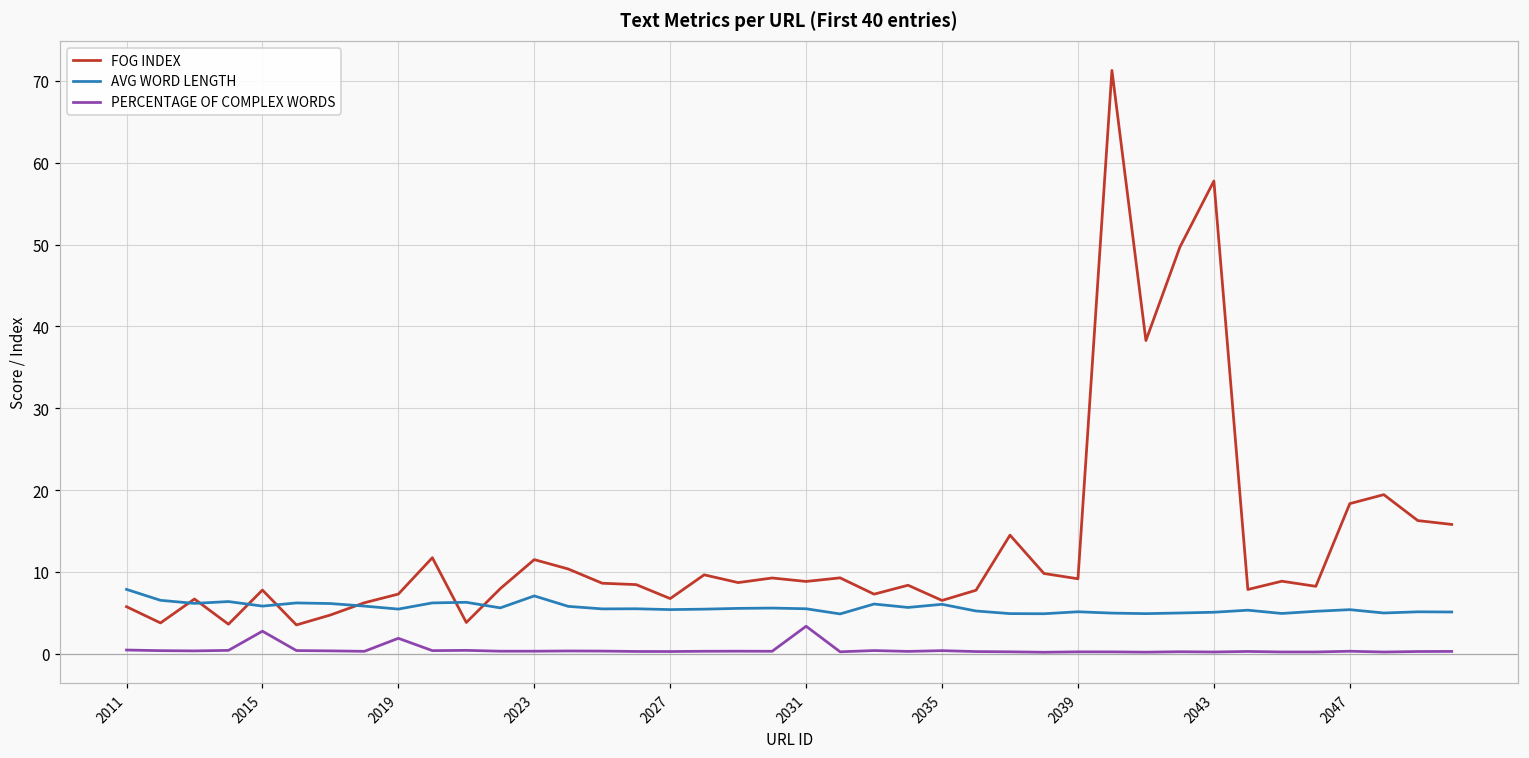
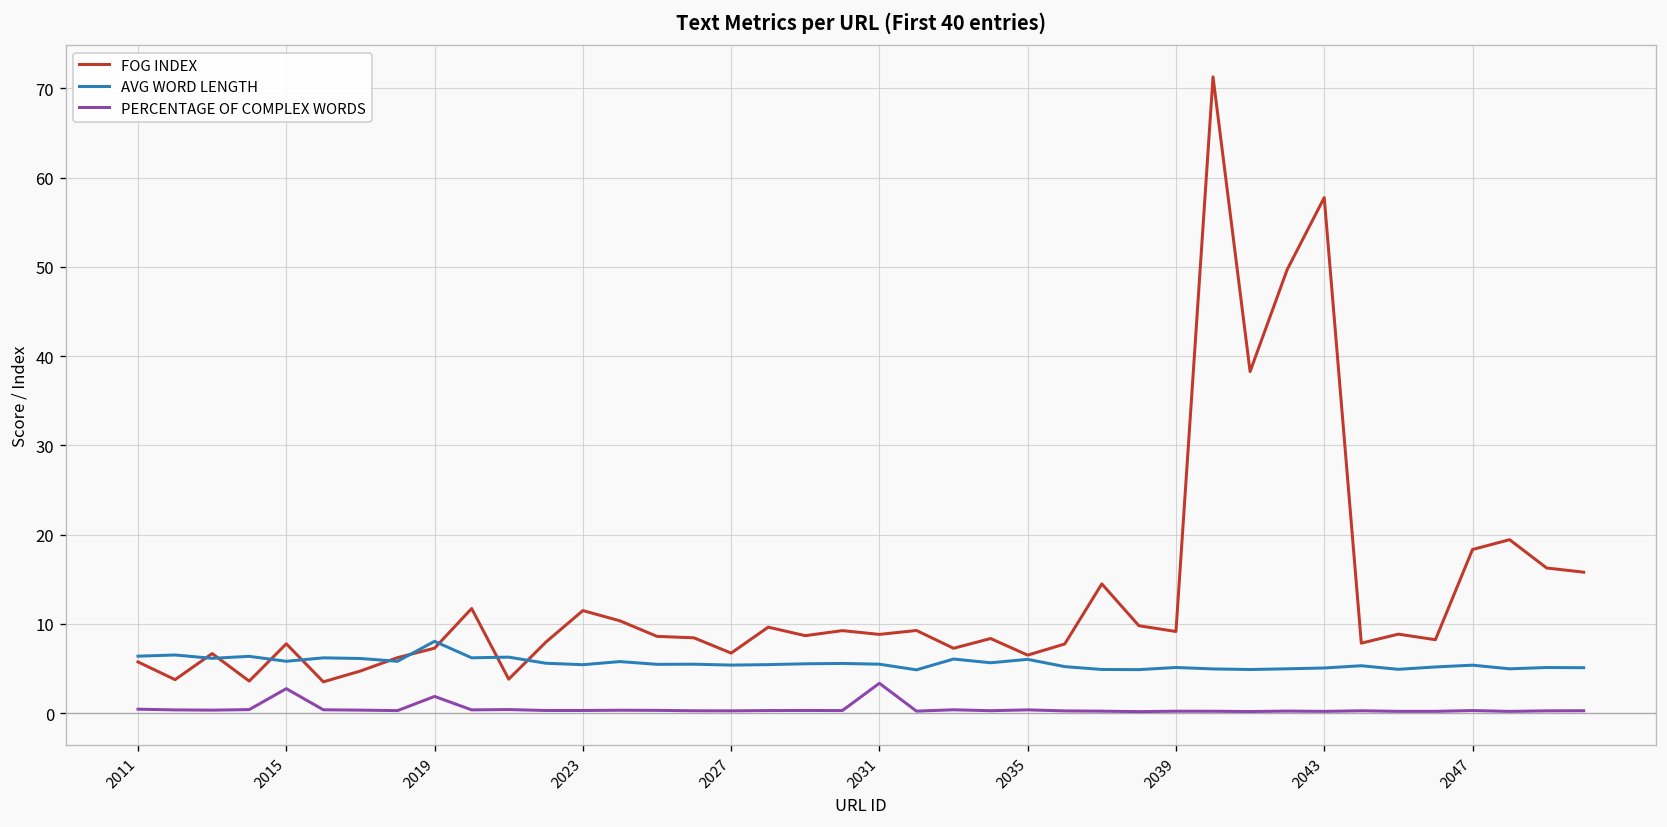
AVG WORD LENGTH, 2011: 8 -> 6
AVG WORD LENGTH, 2019: 5 -> 8
AVG WORD LENGTH, 2023: 7 -> 5
